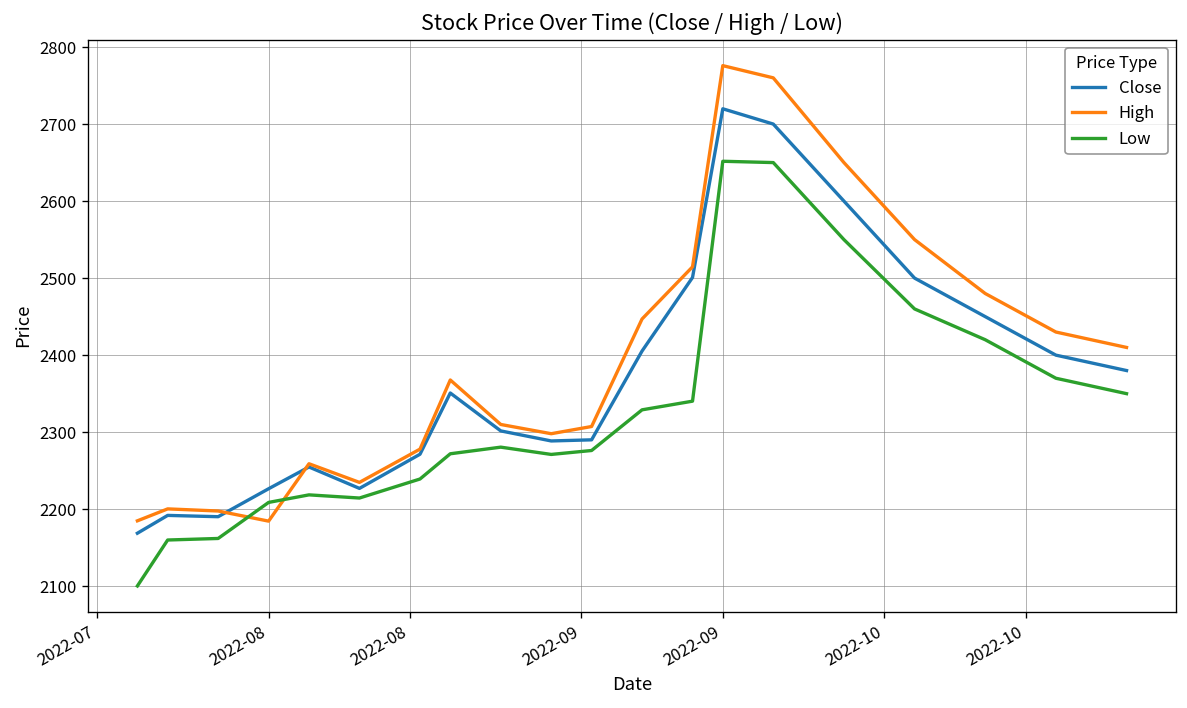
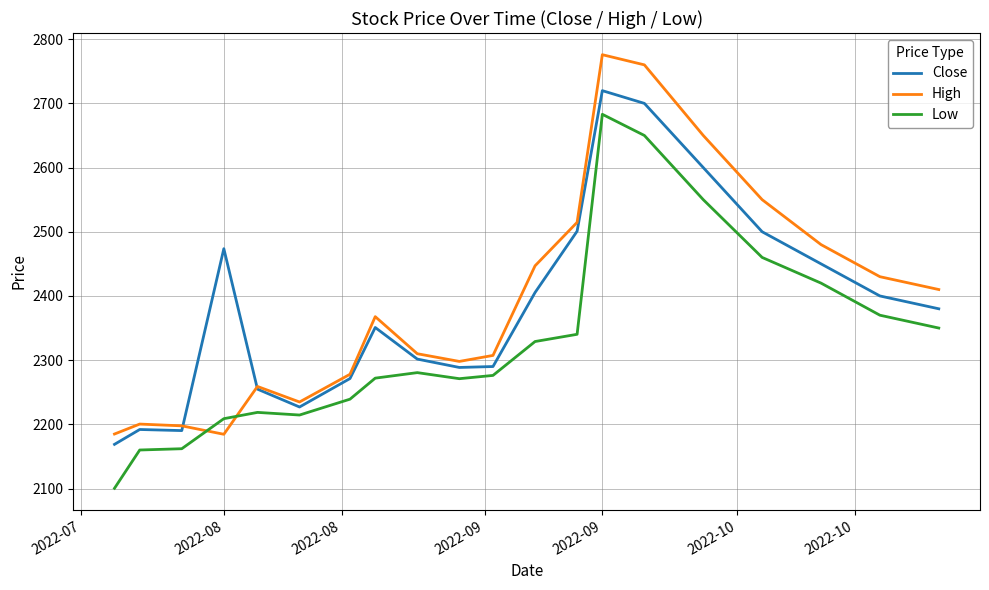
Close, 2022-08: 2230 -> 2470
Low, 2022-09: 2650 -> 2680
